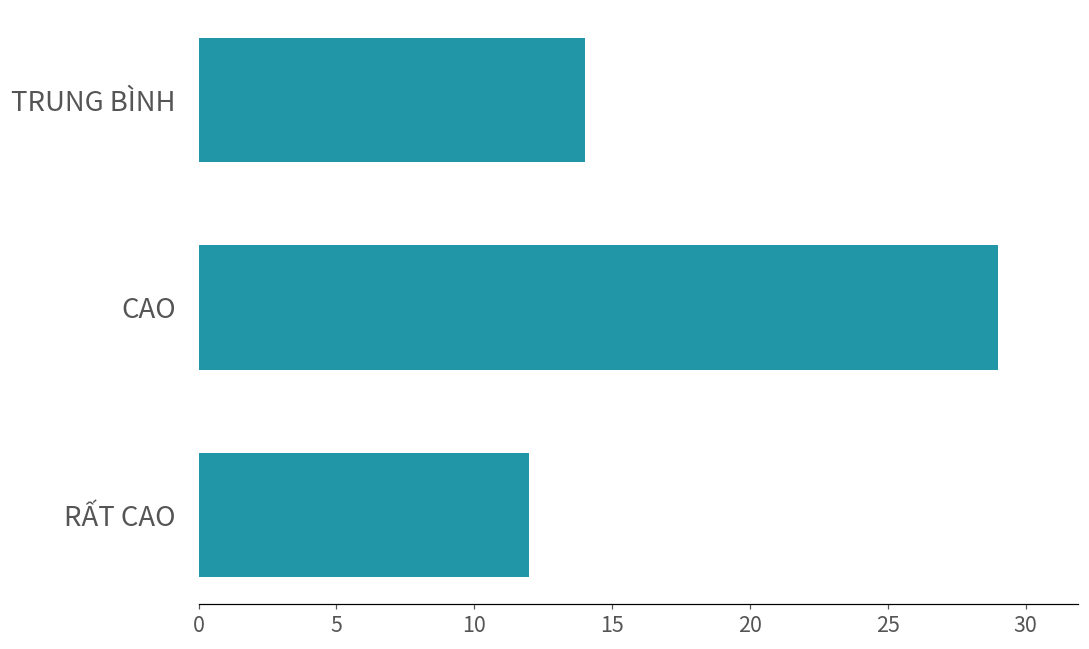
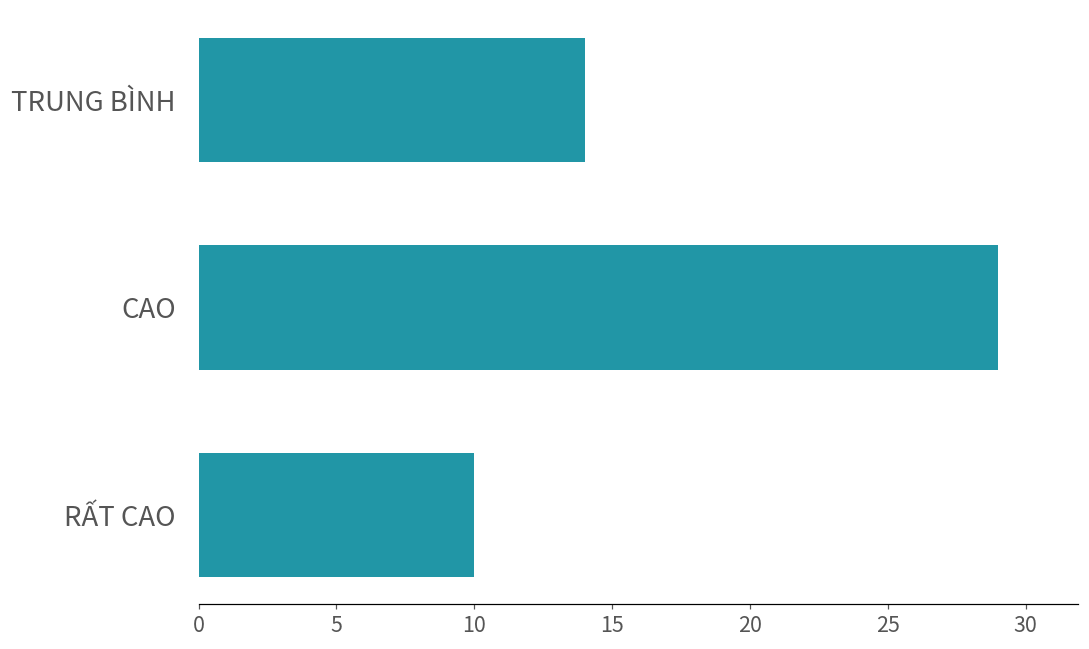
RẤT CAO: 12 -> 10
